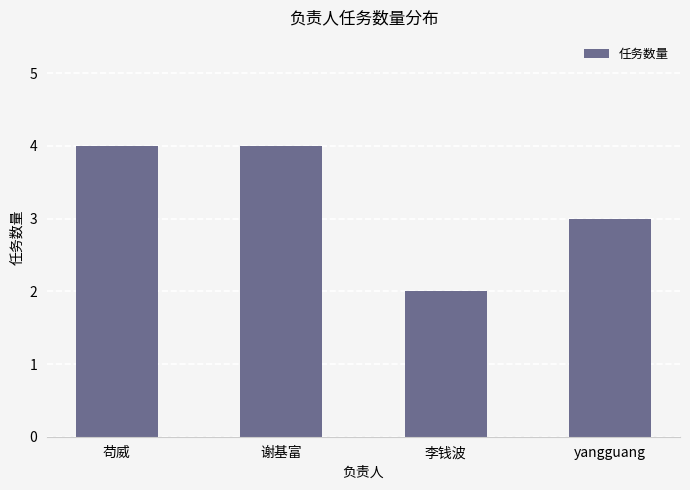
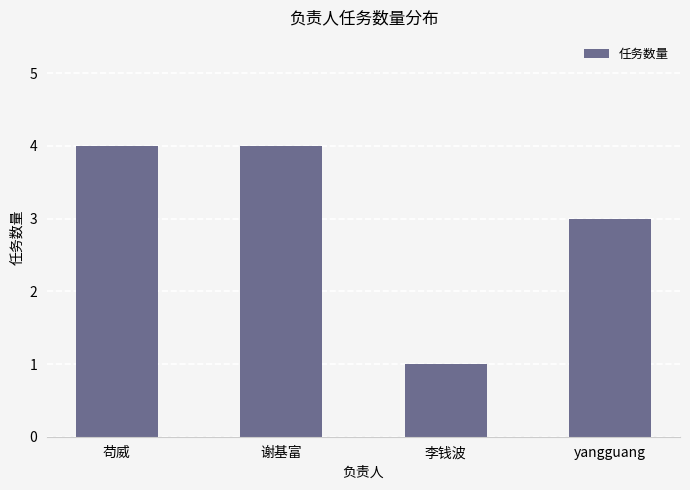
李钱波: 2 -> 1
